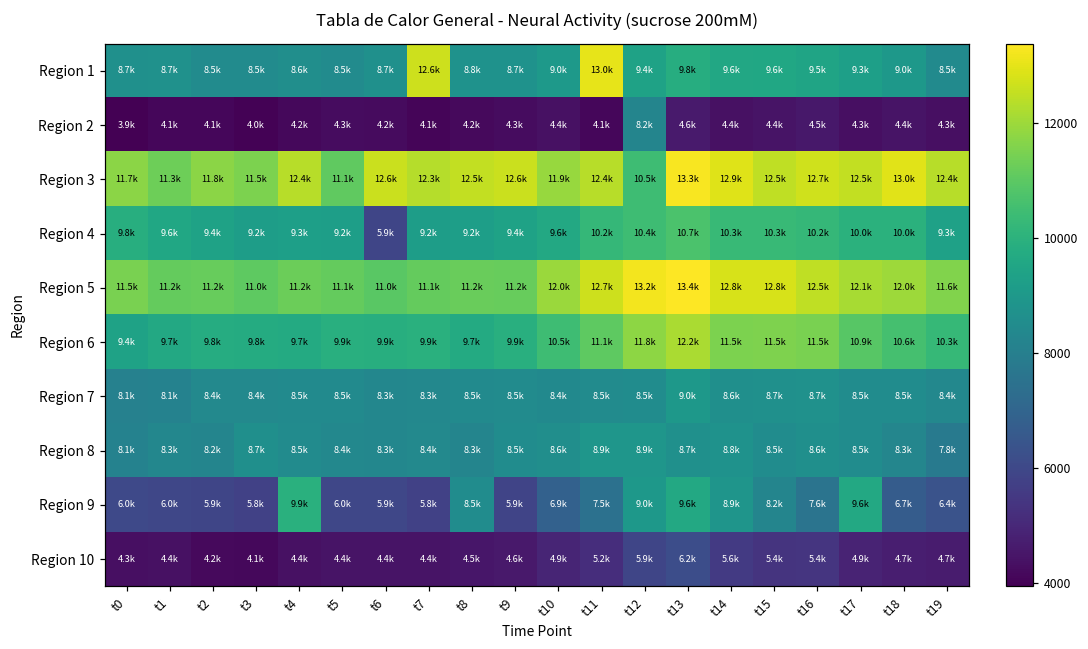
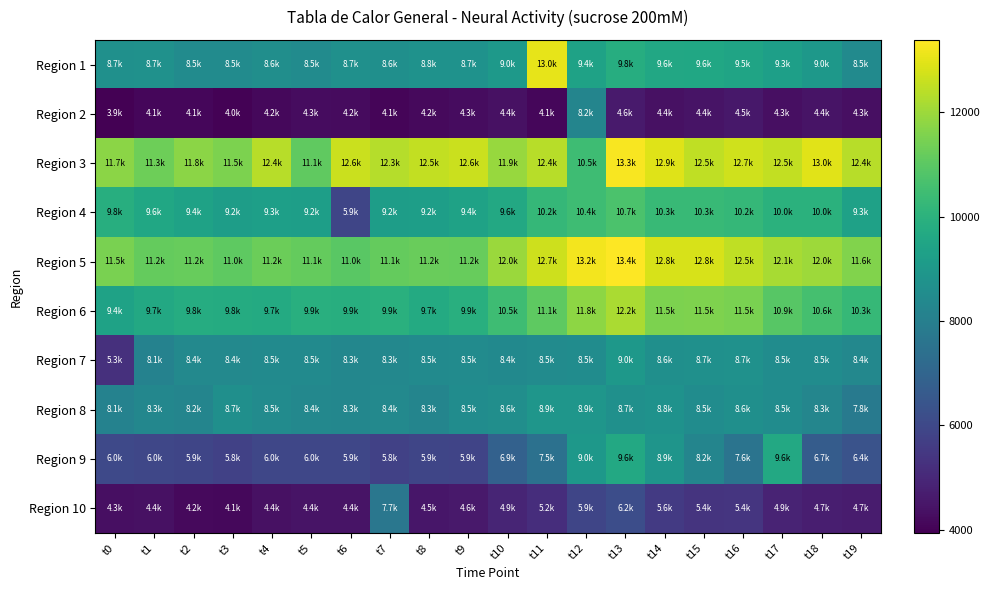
Region 1, t7: 12.6k -> 8.6k
Region 7, t0: 8.1k -> 5.3k
Region 9, t4: 9.9k -> 6.0k
Region 9, t8: 8.5k -> 5.9k
Region 10, t7: 4.4k -> 7.7k
